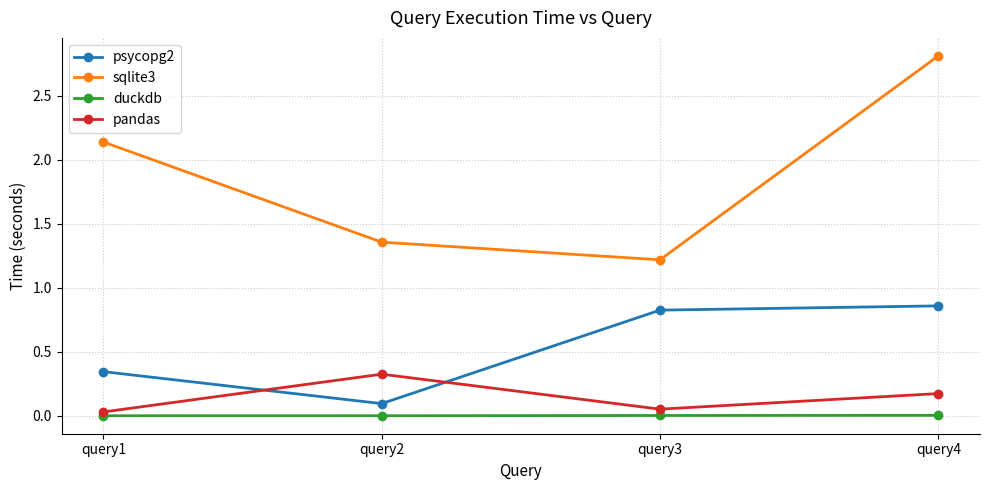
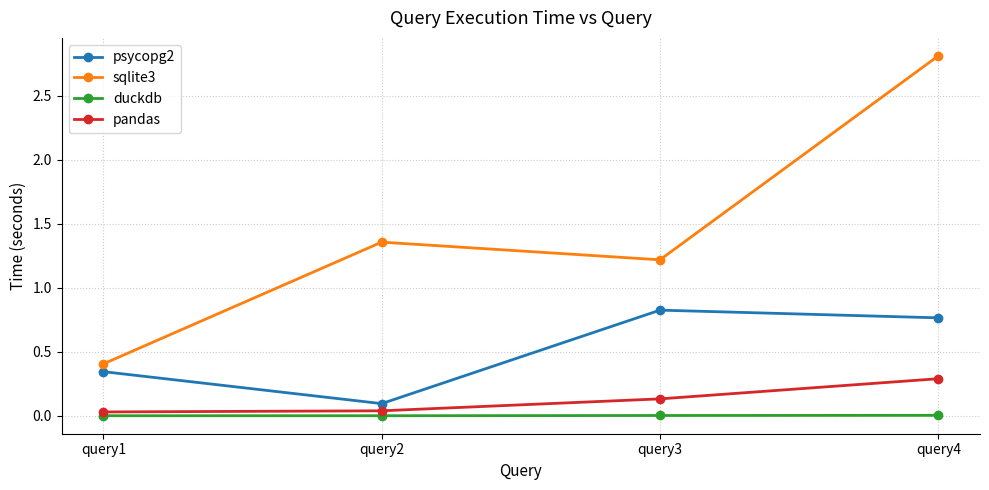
sqlite3, query1: 2.14 -> 0.40
pandas, query2: 0.32 -> 0.04
pandas, query3: 0.05 -> 0.13
psycopg2, query4: 0.86 -> 0.76
pandas, query4: 0.17 -> 0.29
